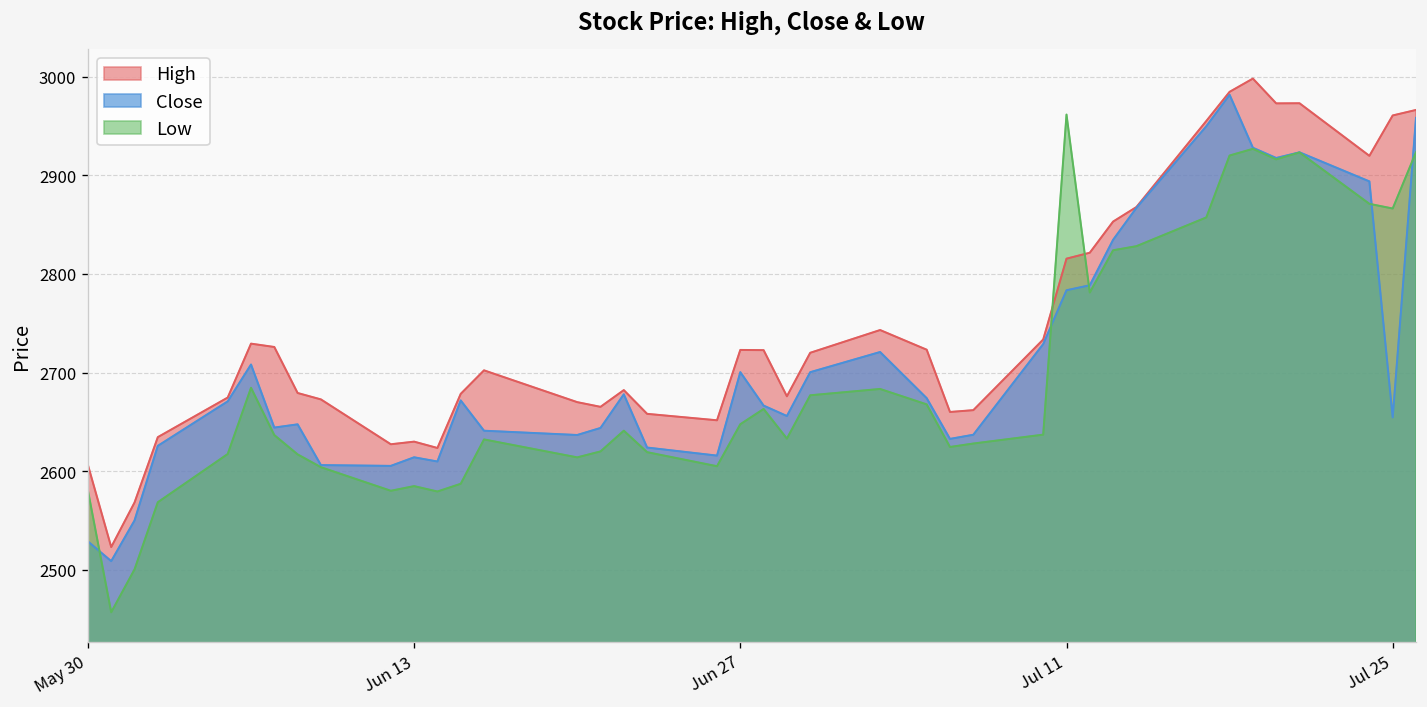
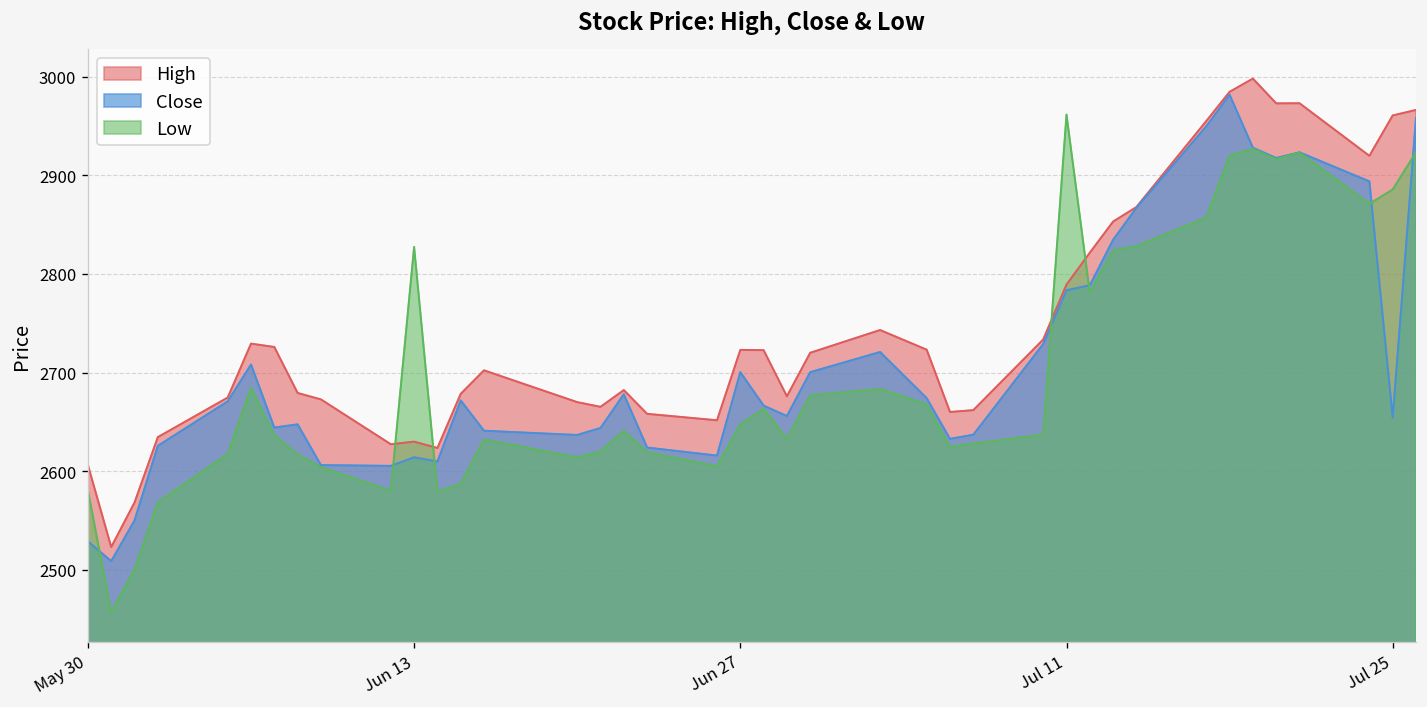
Low, Jun 13: 2580 -> 2830
High, Jul 11: 2820 -> 2790
Low, Jul 25: 2870 -> 2890
